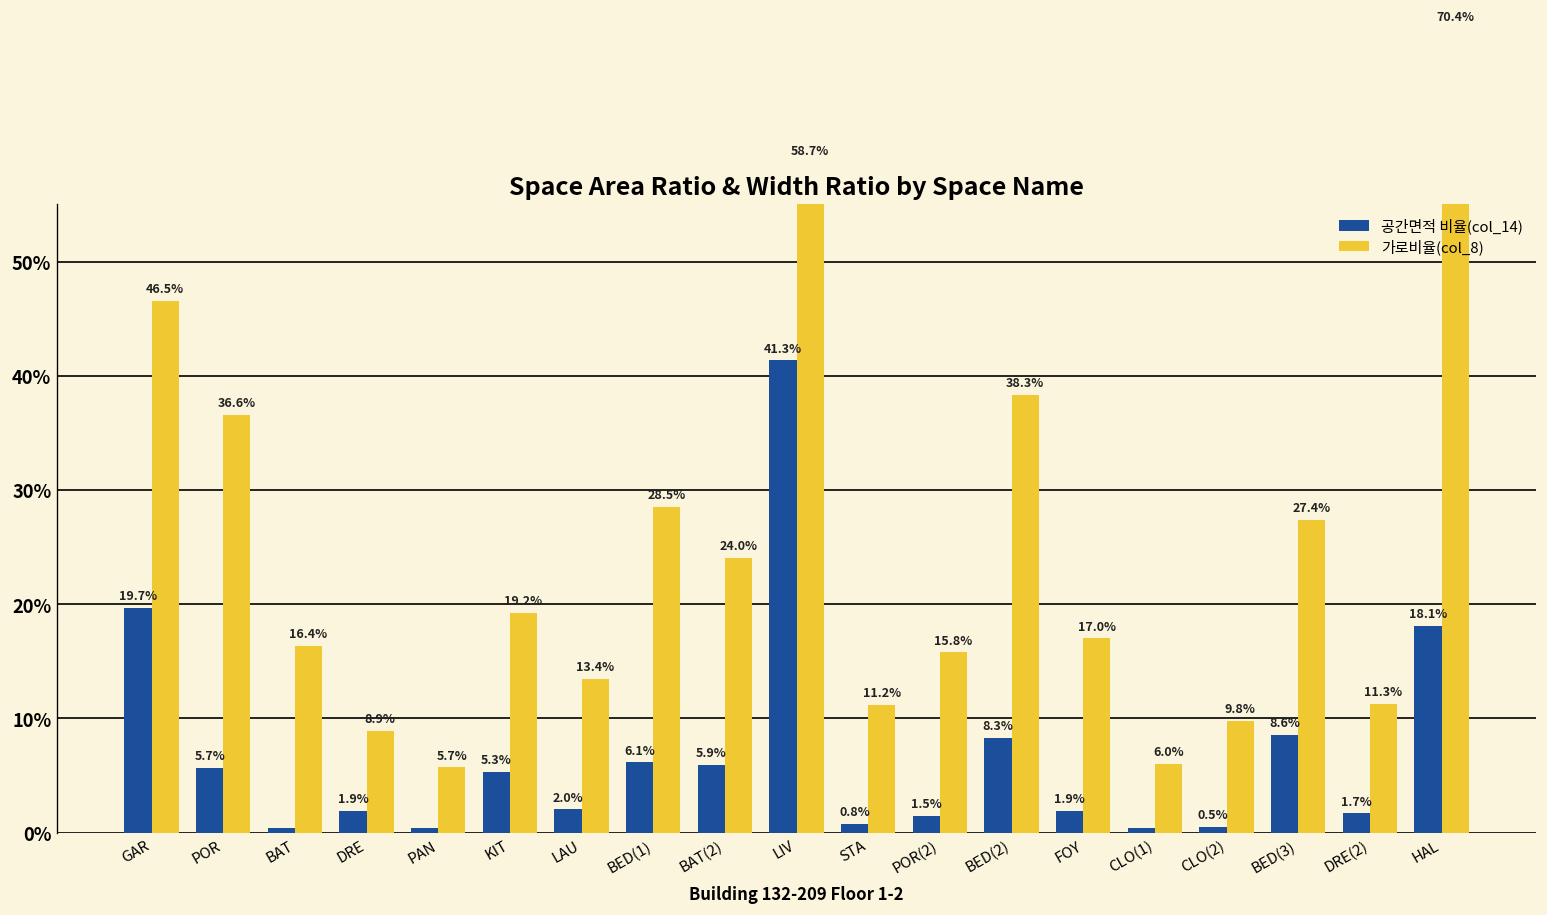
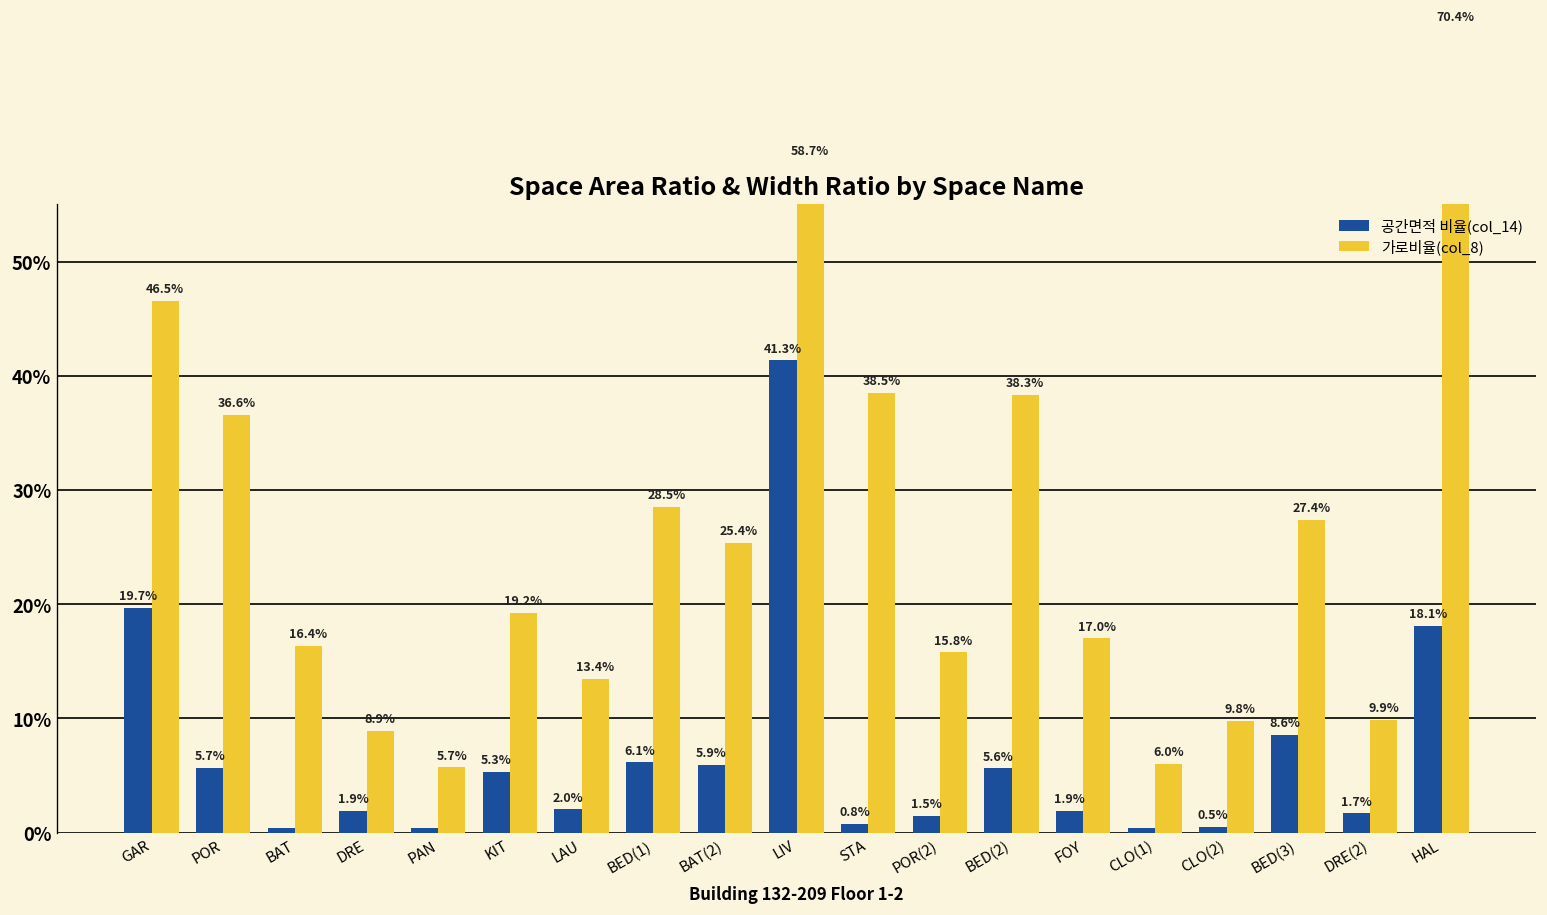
가로비율(col_8), BAT(2): 24.0% -> 25.4%
가로비율(col_8), STA: 11.2% -> 38.5%
공간면적 비율(col_14), BED(2): 8.3% -> 5.6%
가로비율(col_8), DRE(2): 11.3% -> 9.9%
